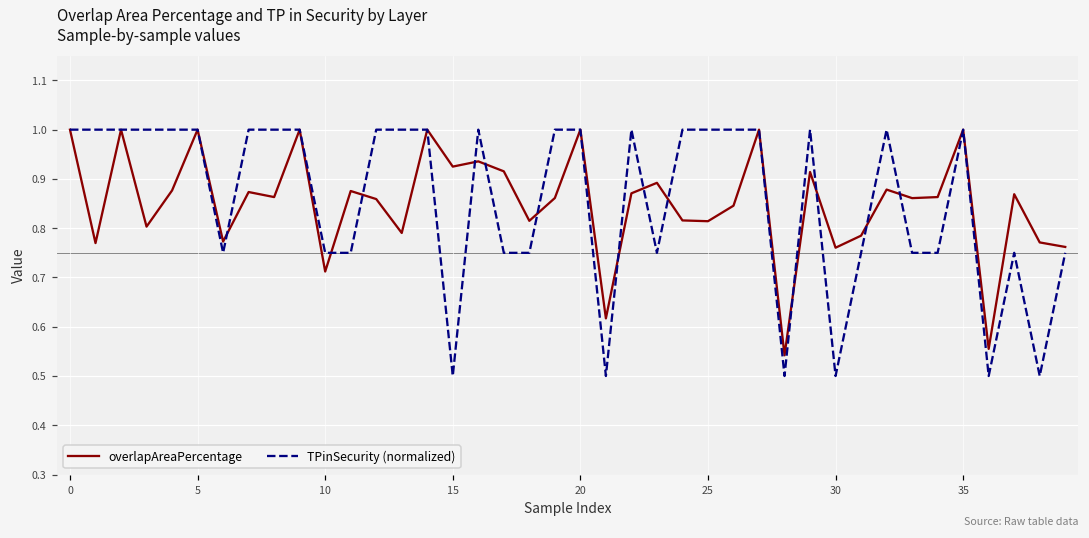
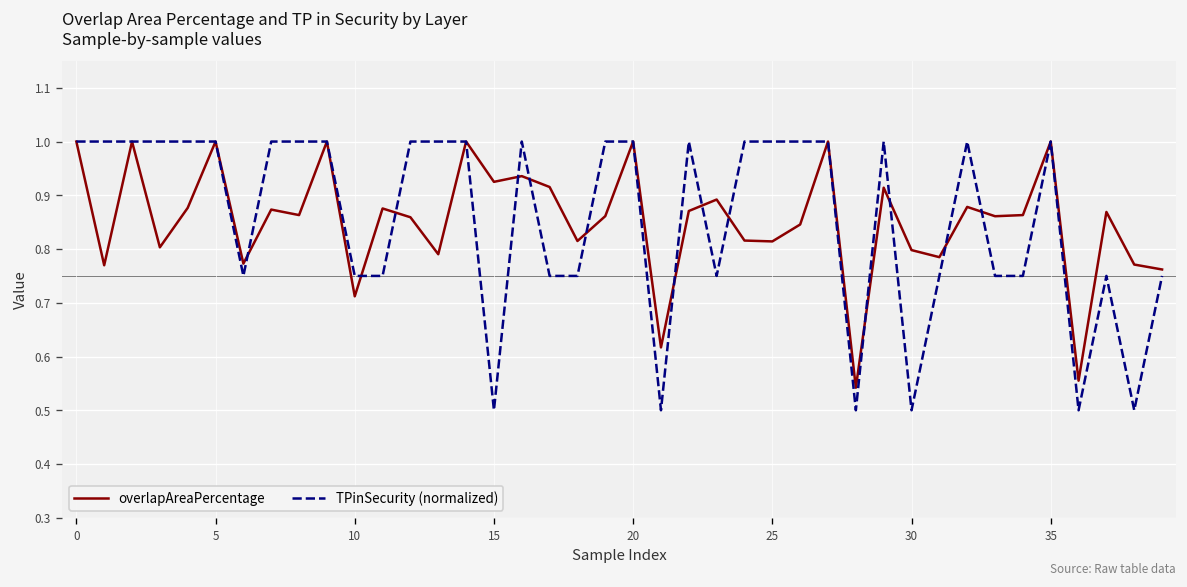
overlapAreaPercentage, 30: 0.76 -> 0.80
